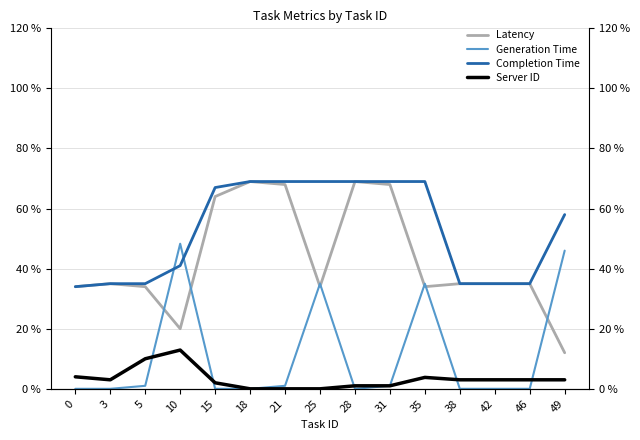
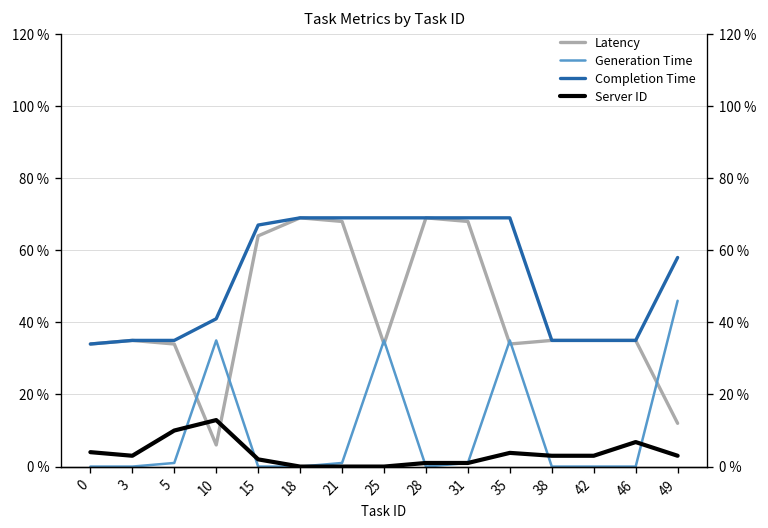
Latency, 10: 20 % -> 6 %
Generation Time, 10: 48 % -> 35 %
Server ID, 46: 3 % -> 7 %
